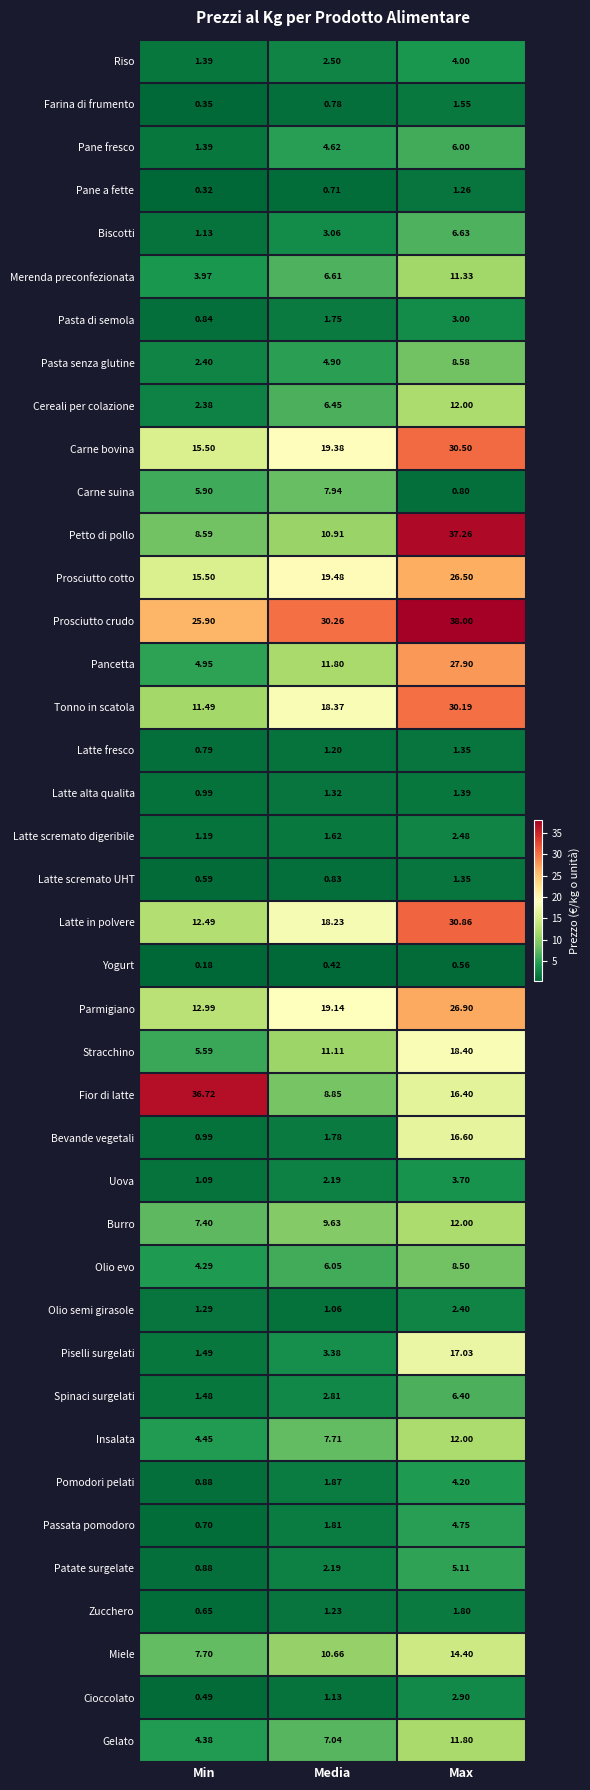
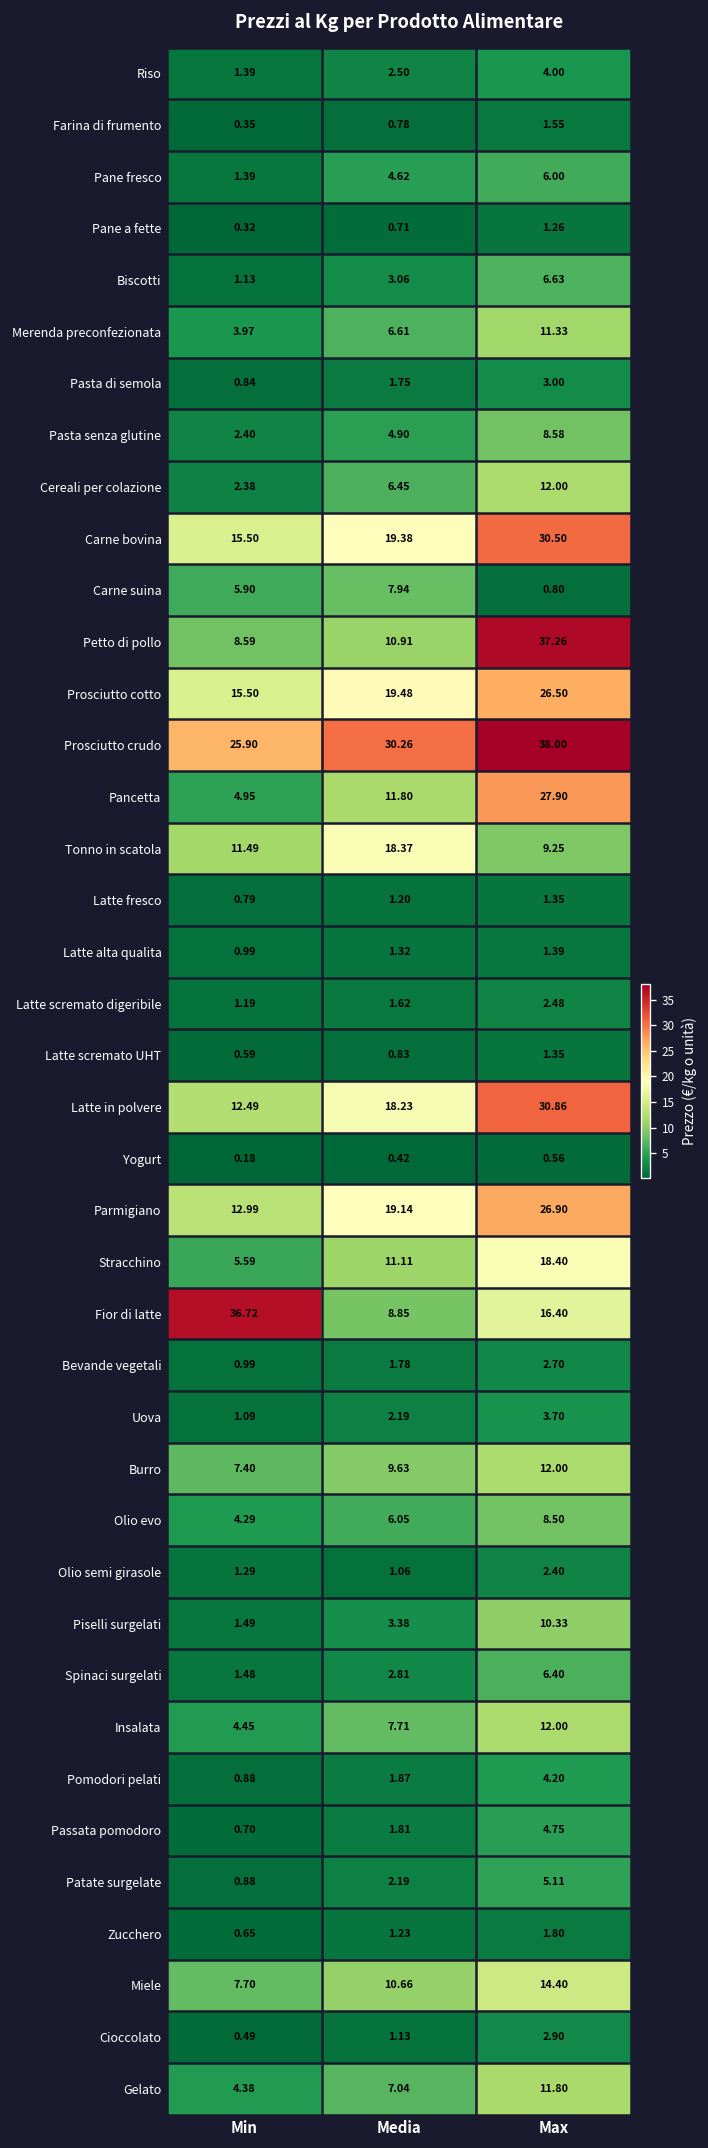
Tonno in scatola, Max: 30.19 -> 9.25
Bevande vegetali, Max: 16.60 -> 2.70
Piselli surgelati, Max: 17.03 -> 10.33
